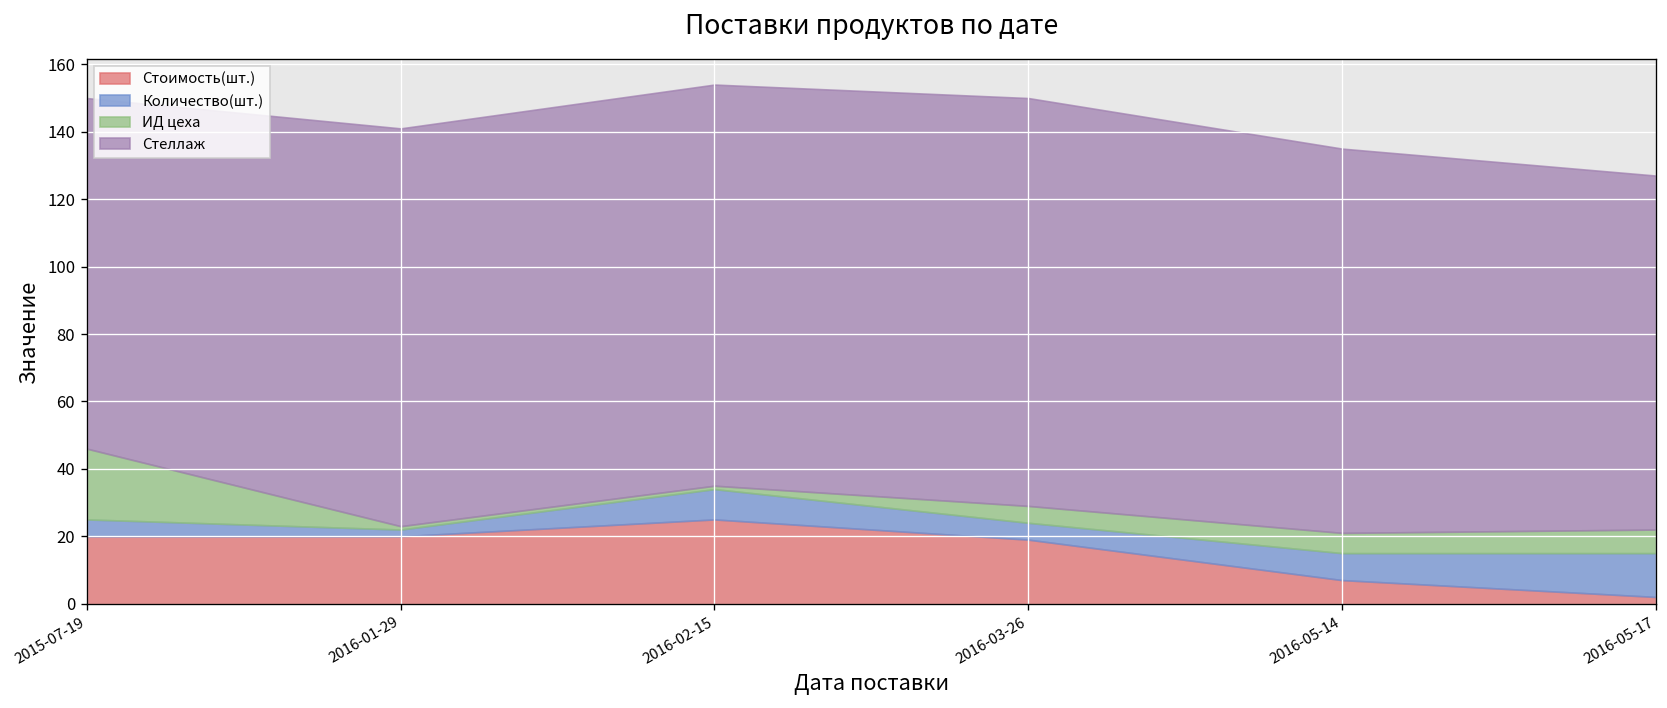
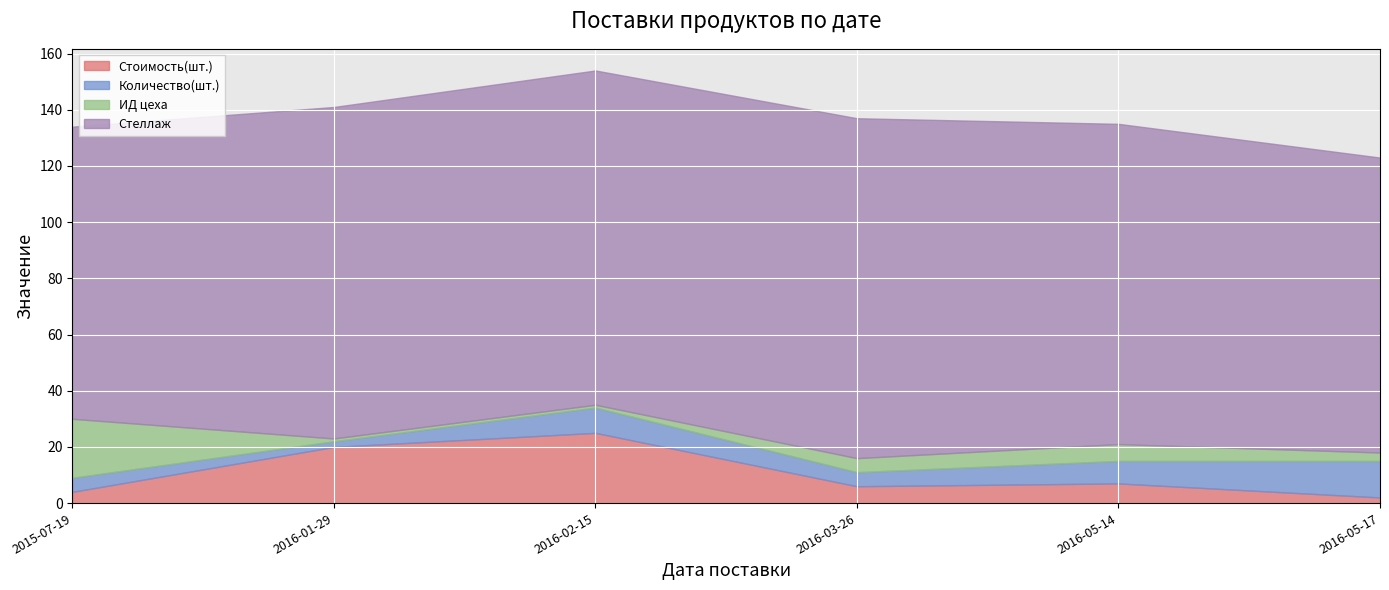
Стоимость(шт.), 2015-07-19: 20 -> 4
Стоимость(шт.), 2016-03-26: 19 -> 6
ИД цеха, 2016-05-17: 7 -> 3
